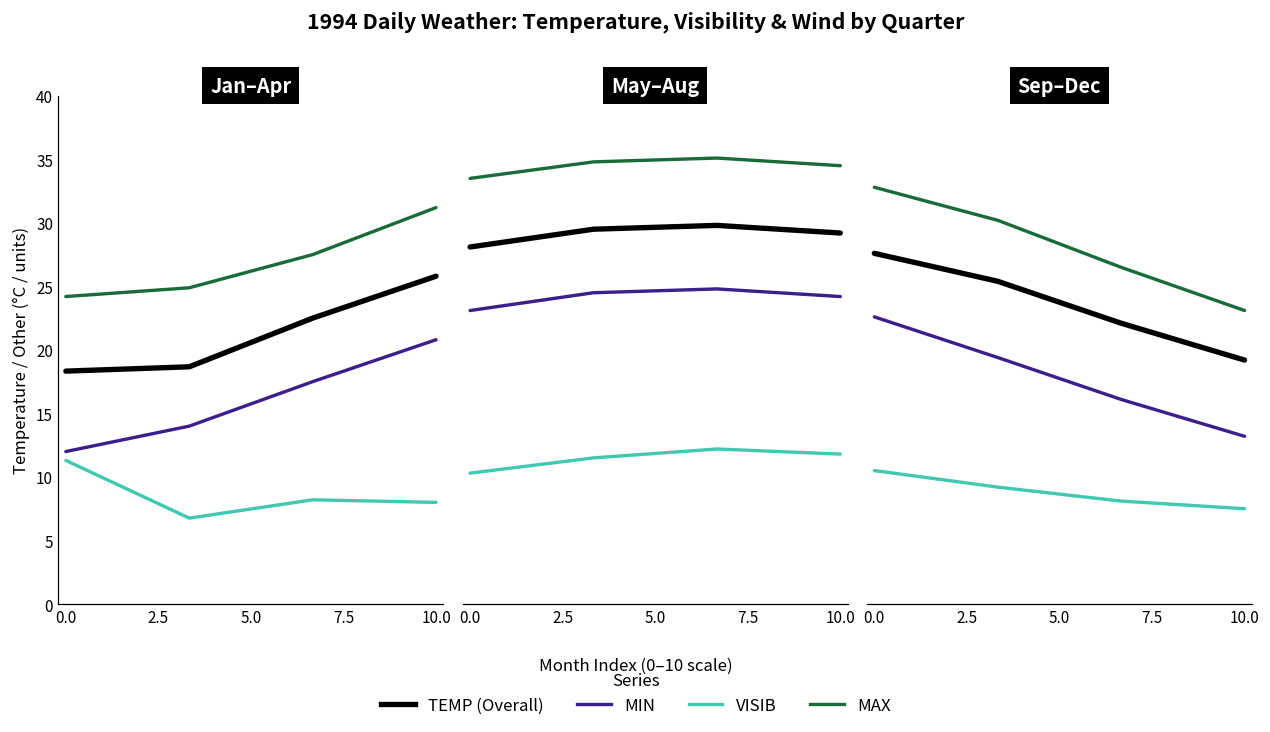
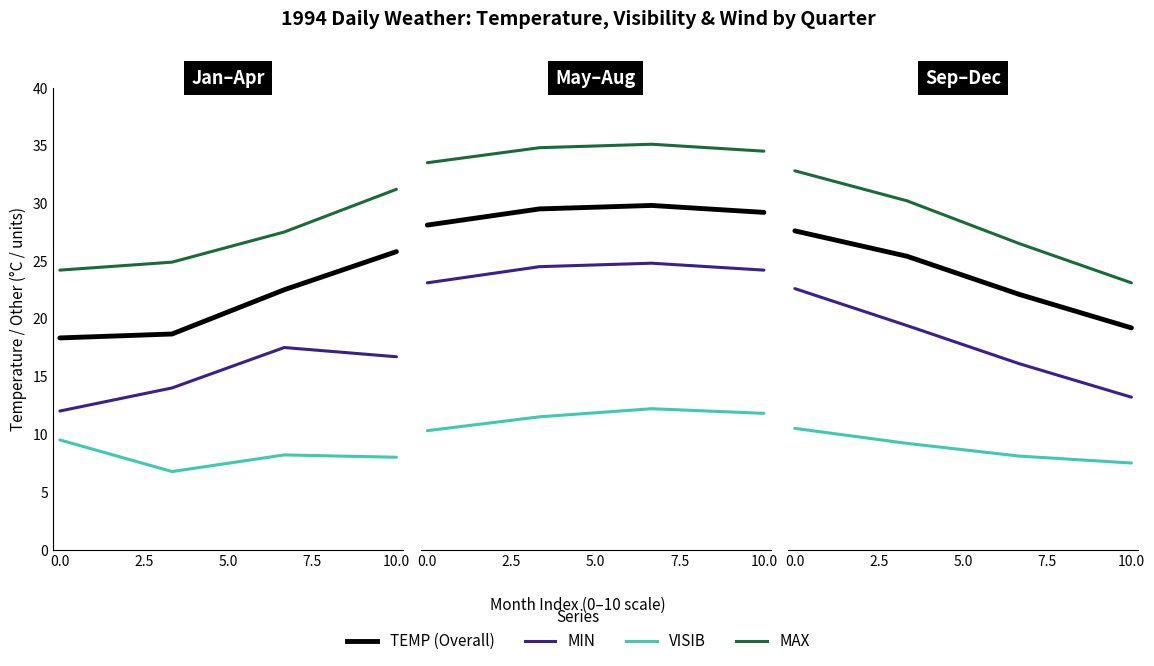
Jan–Apr, VISIB, 0.0: 11.3 -> 9.5
Jan–Apr, MIN, 10.0: 20.8 -> 16.7
